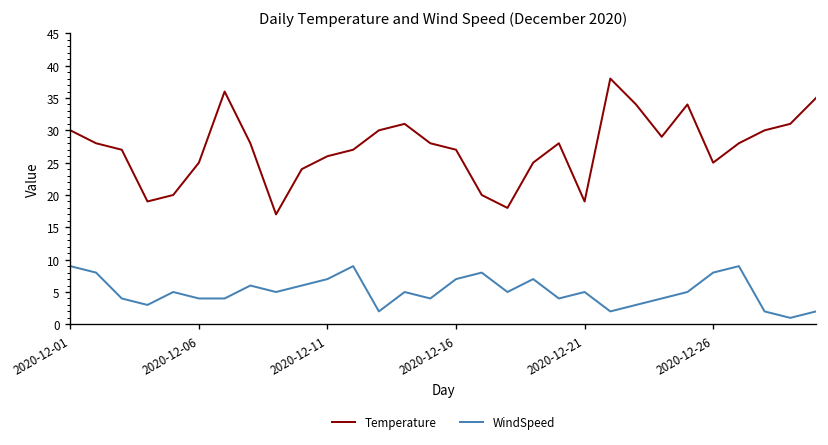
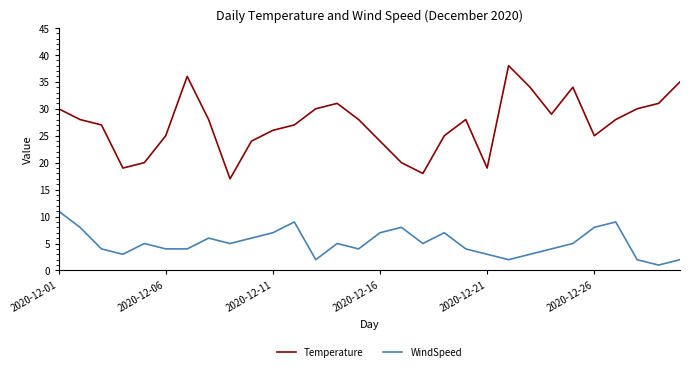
WindSpeed, 2020-12-01: 9 -> 11
Temperature, 2020-12-16: 27 -> 24
WindSpeed, 2020-12-21: 5 -> 3
